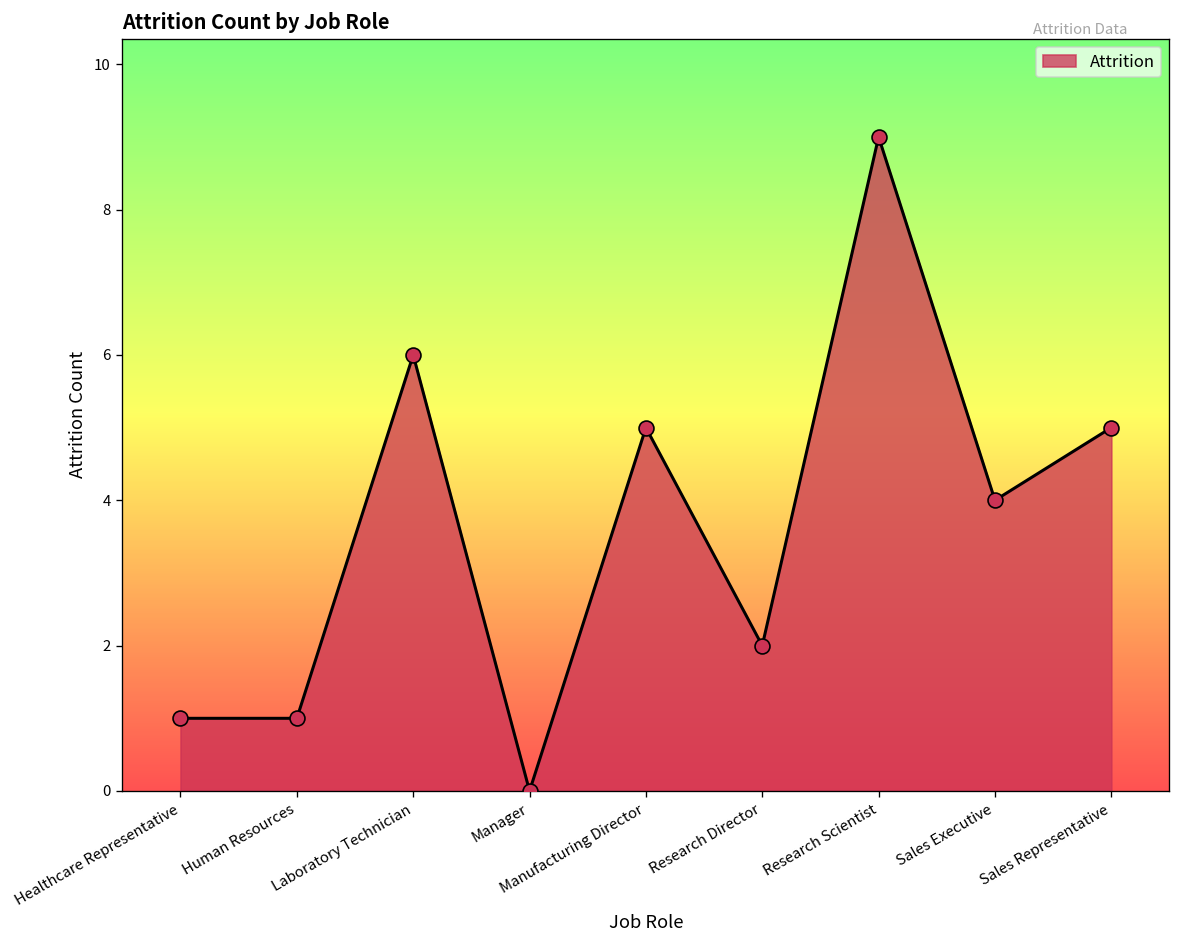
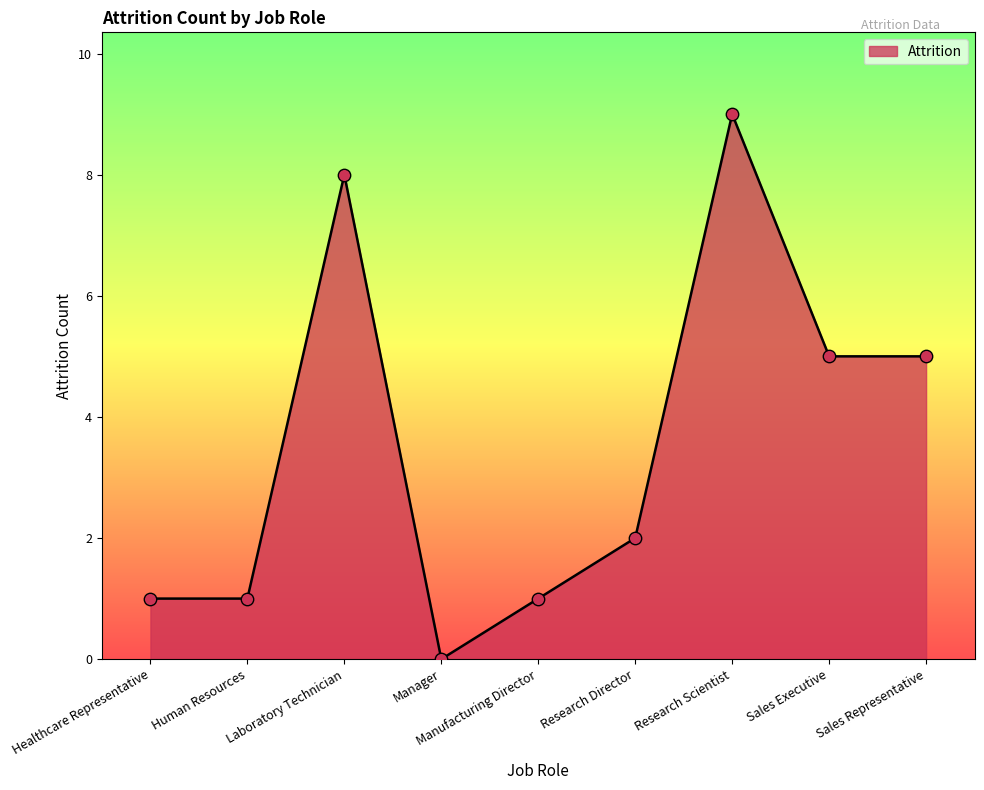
Laboratory Technician: 6 -> 8
Manufacturing Director: 5 -> 1
Sales Executive: 4 -> 5
